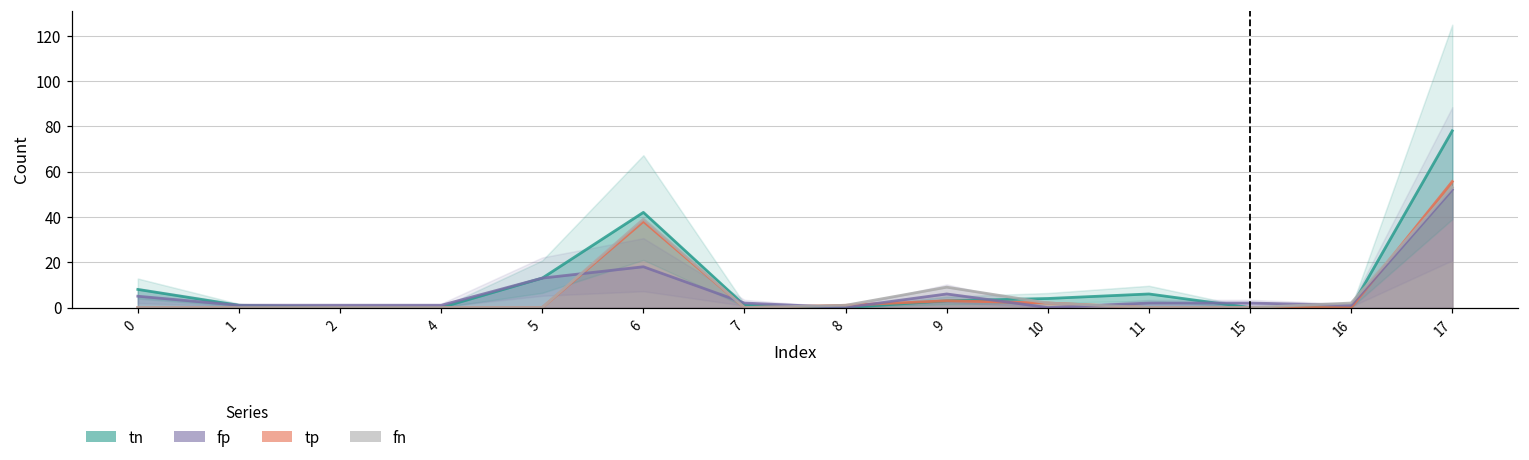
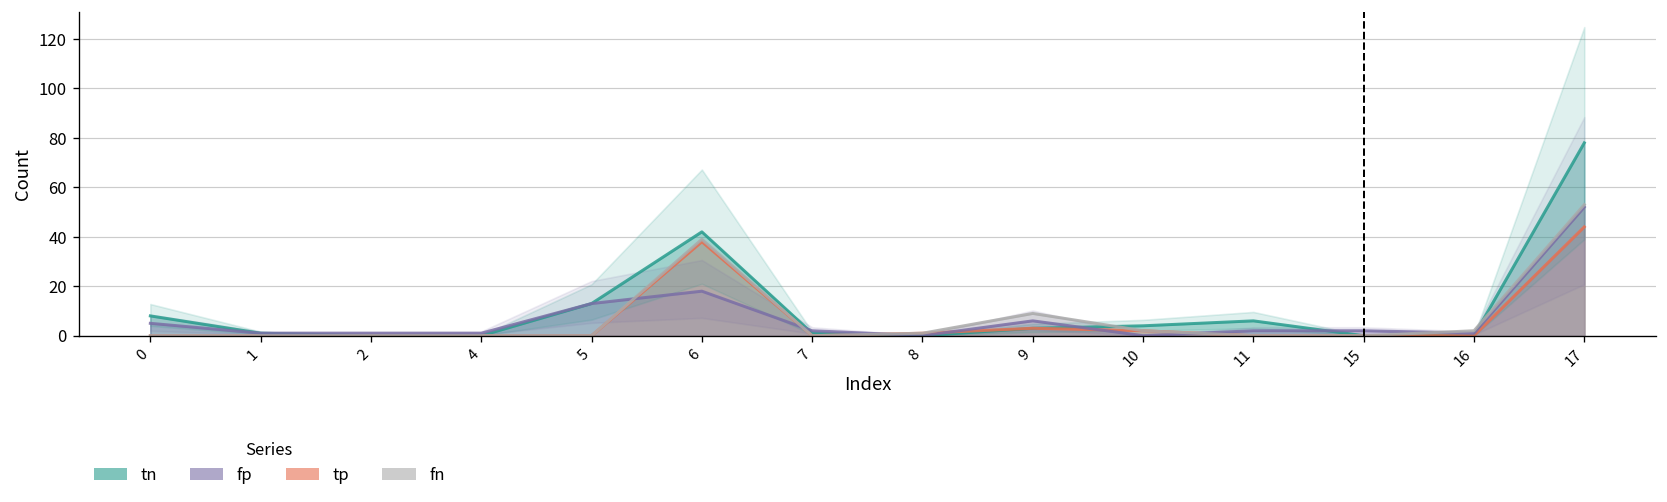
tp, 17: 56 -> 44
